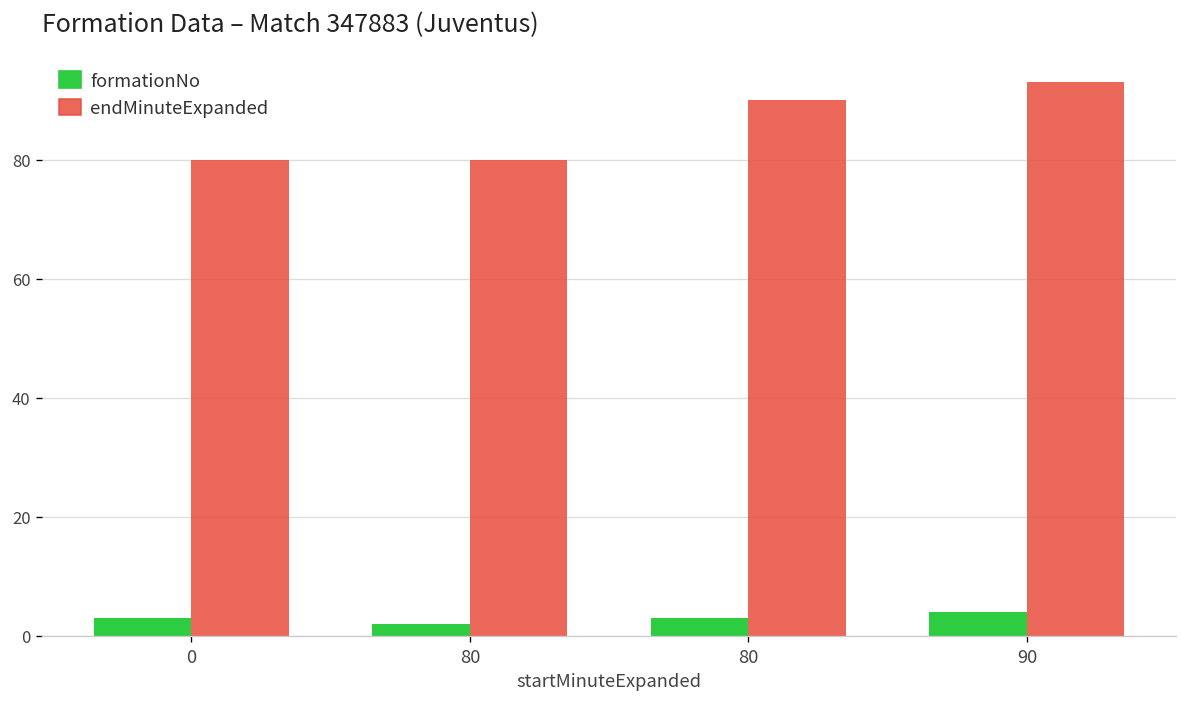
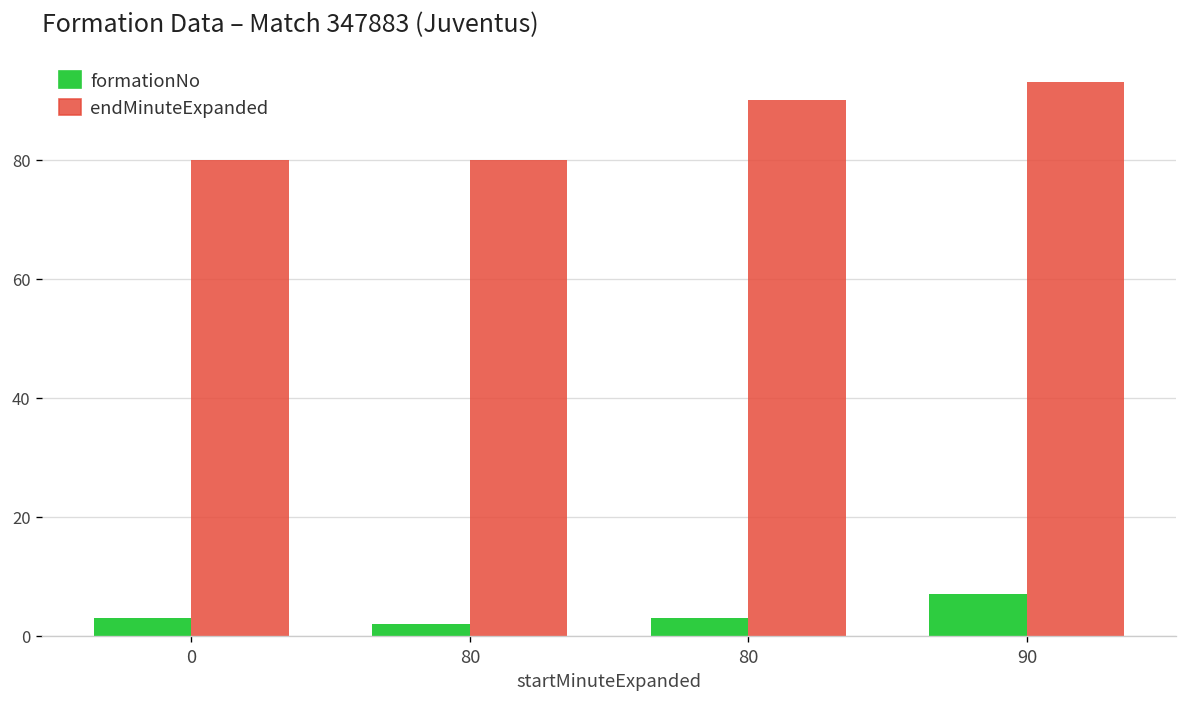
formationNo, 90: 4 -> 7
